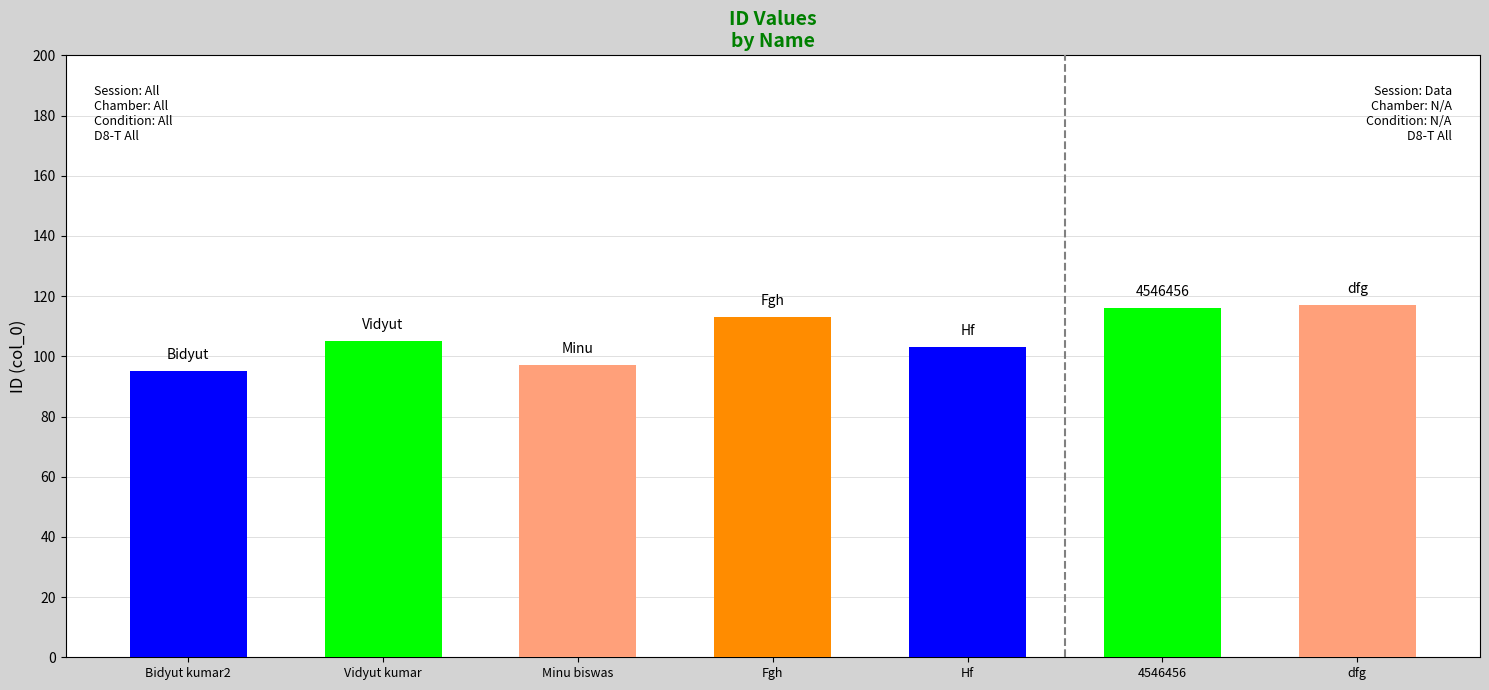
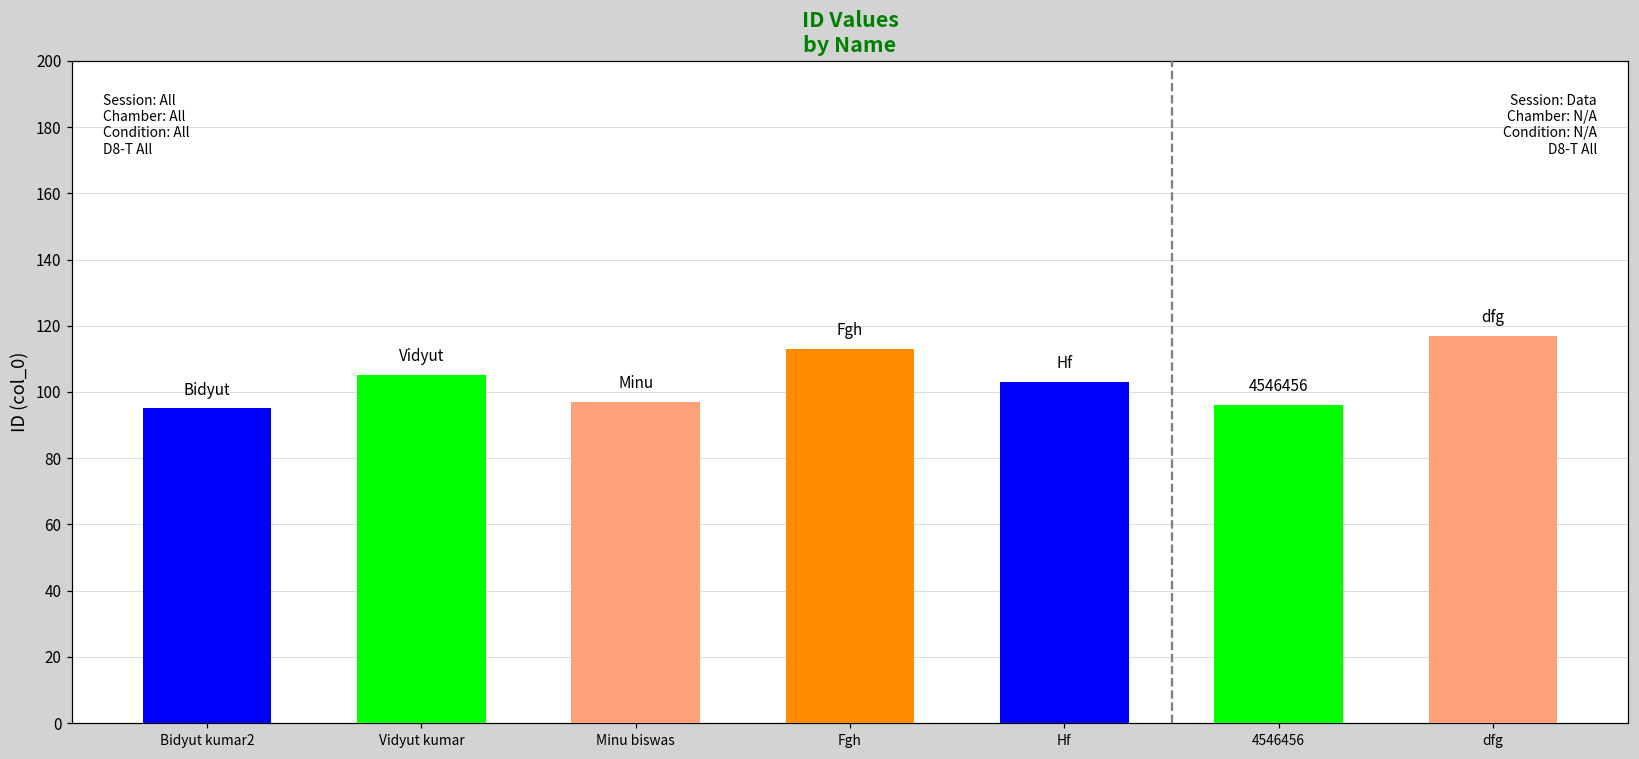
4546456: 116 -> 96
